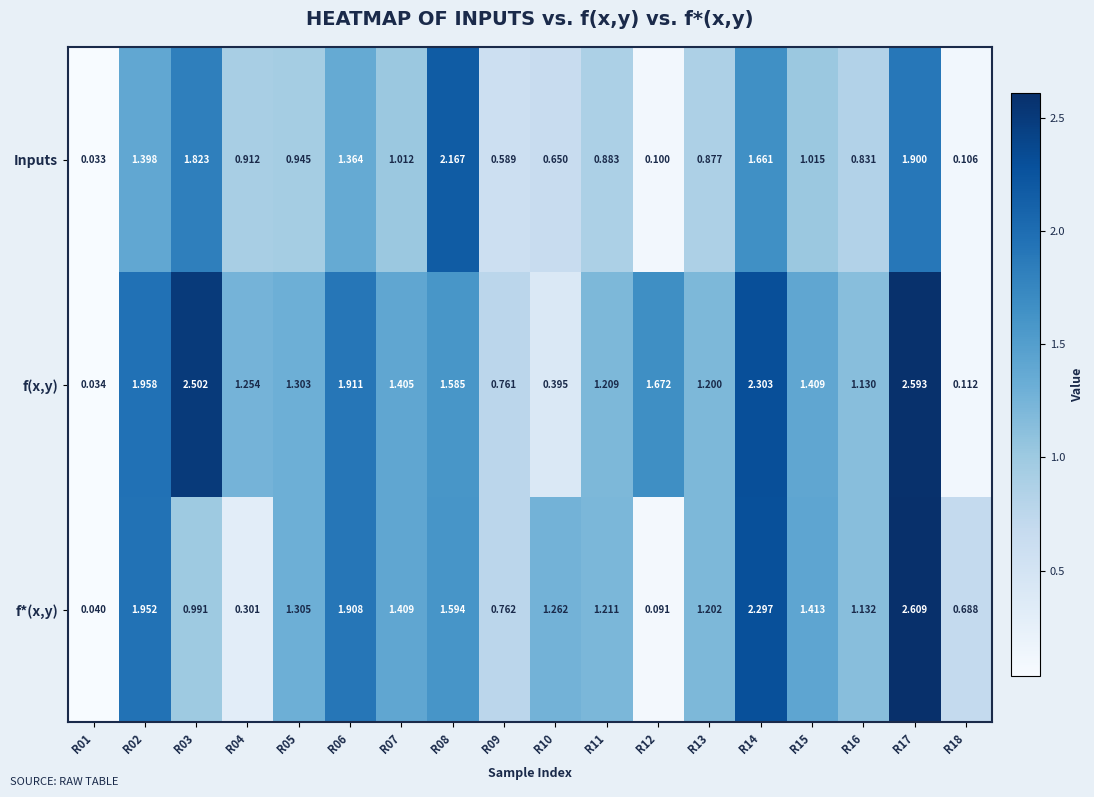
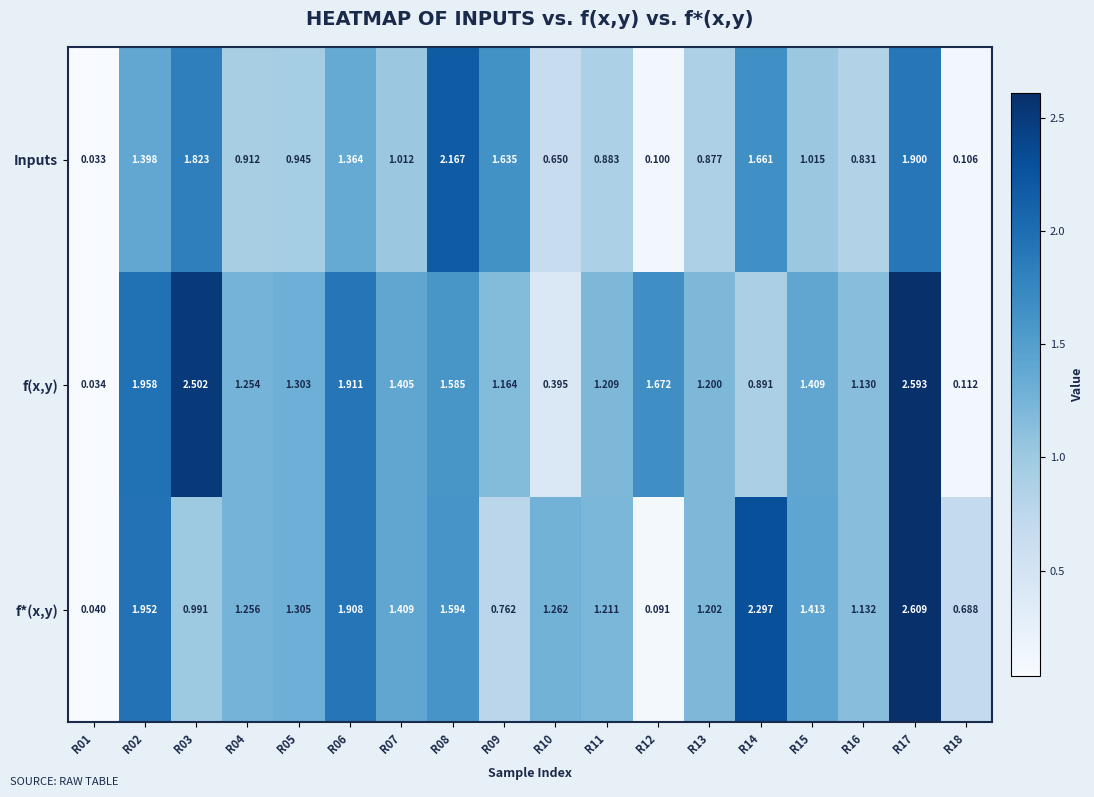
Inputs, R09: 0.589 -> 1.635
f(x,y), R09: 0.761 -> 1.164
f(x,y), R14: 2.303 -> 0.891
f*(x,y), R04: 0.301 -> 1.256
